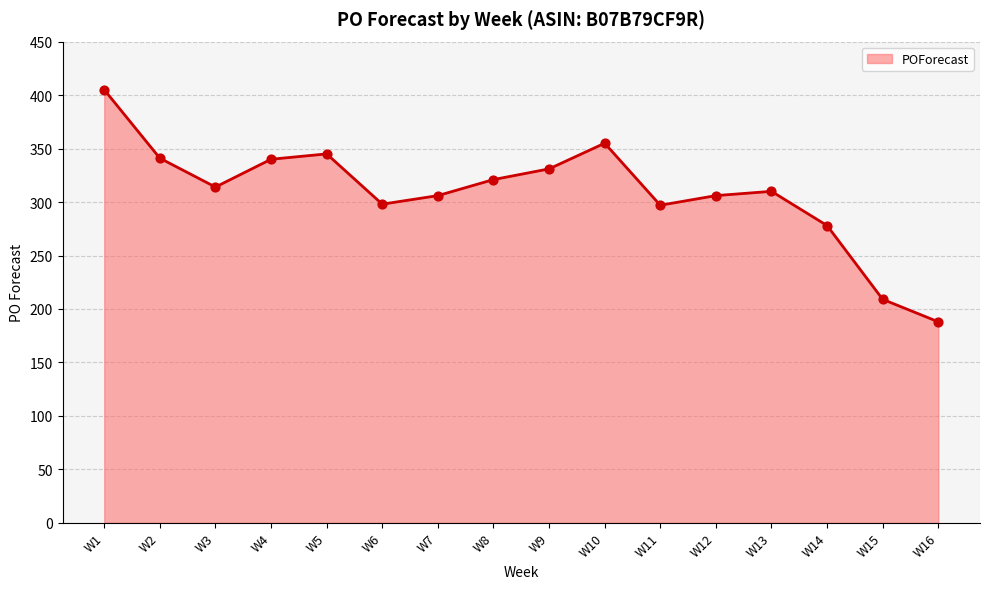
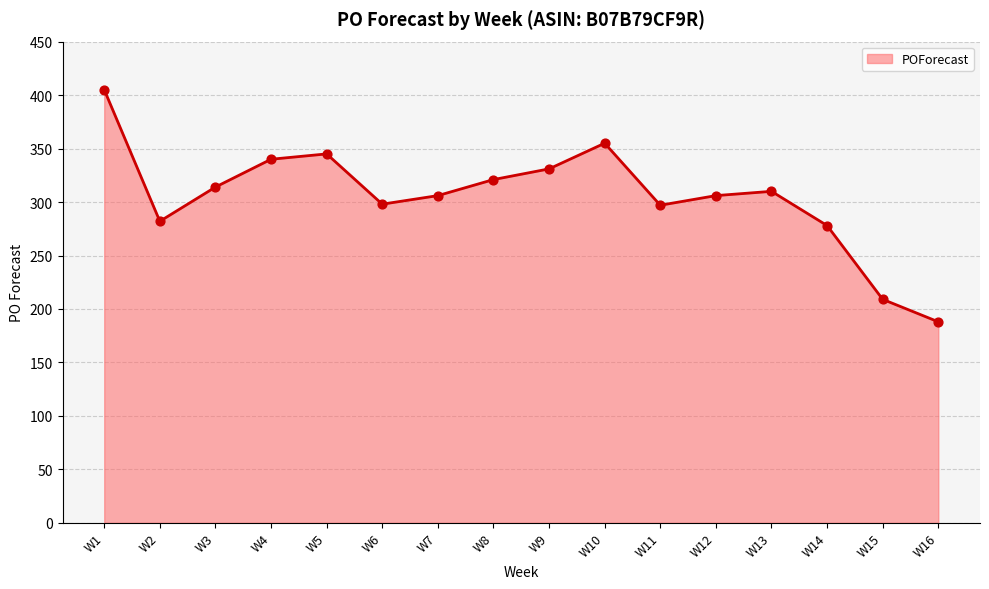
W2: 341 -> 282
